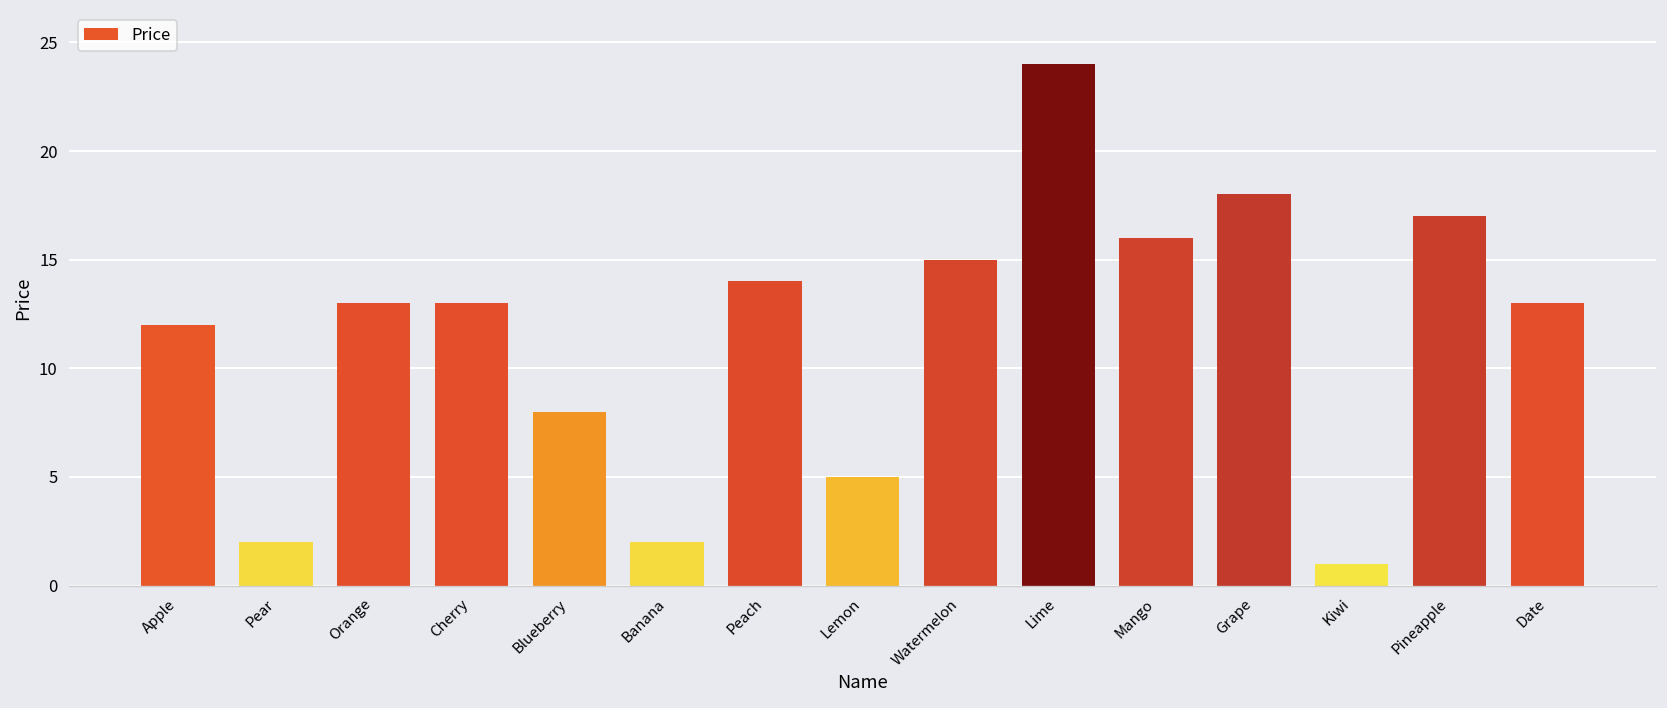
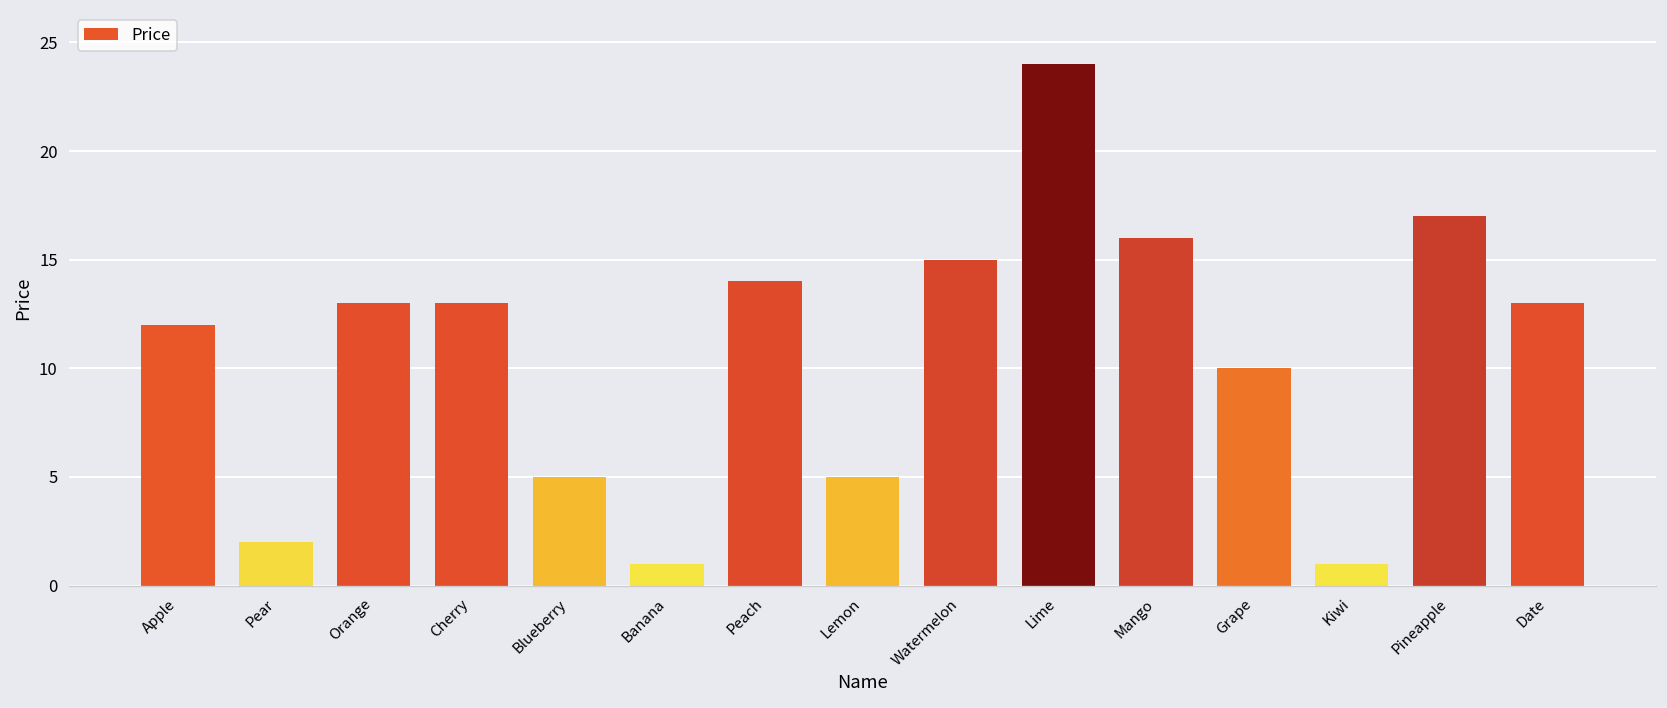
Blueberry: 8 -> 5
Banana: 2 -> 1
Grape: 18 -> 10
